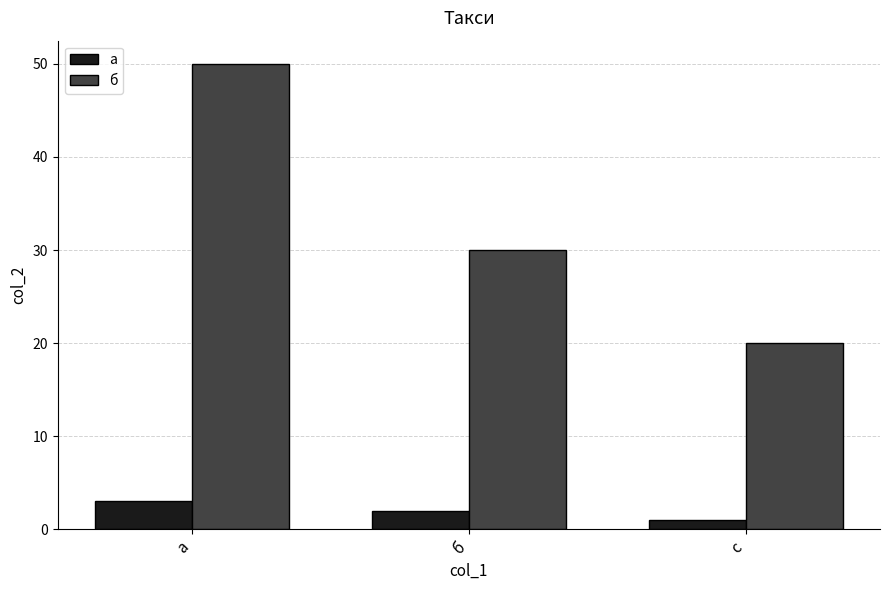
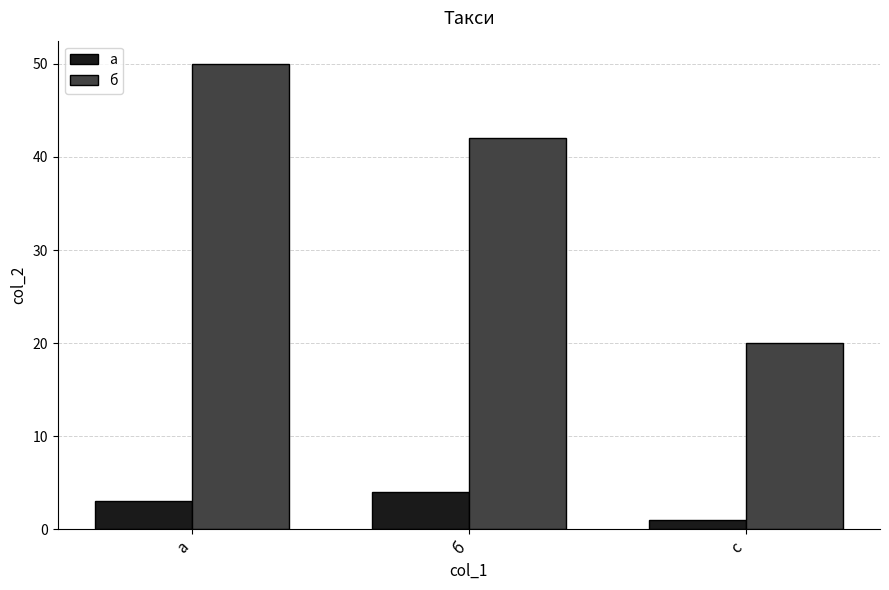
а, б: 2 -> 4
б, б: 30 -> 42
